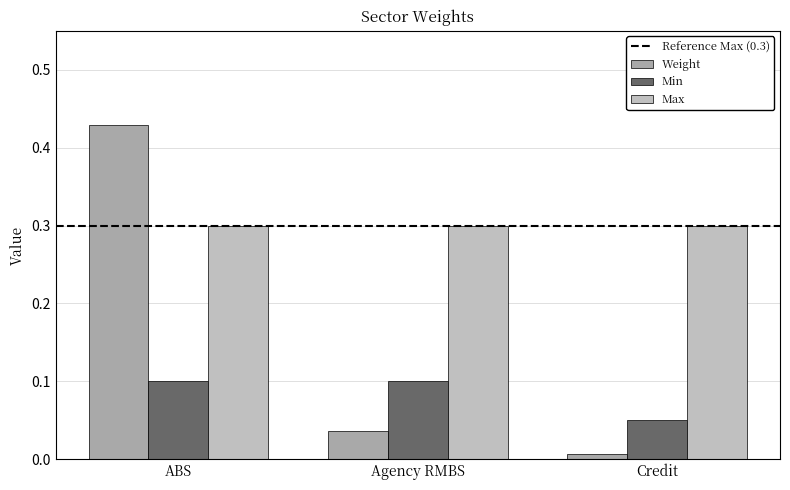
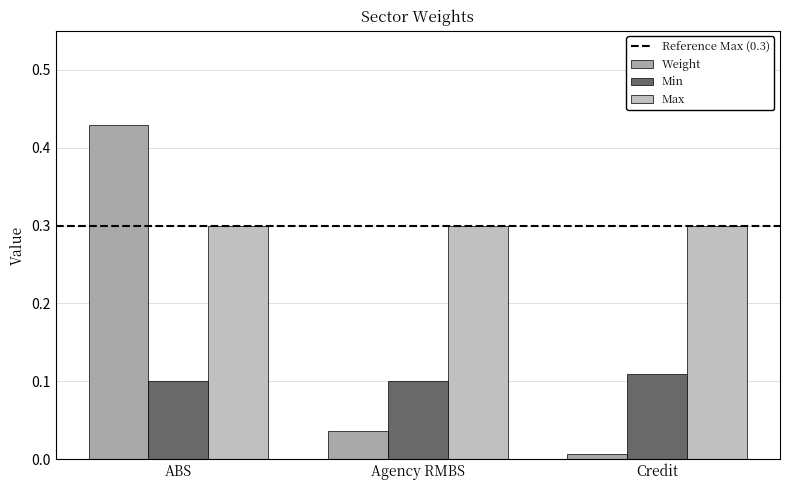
Min, Credit: 0.05 -> 0.11
